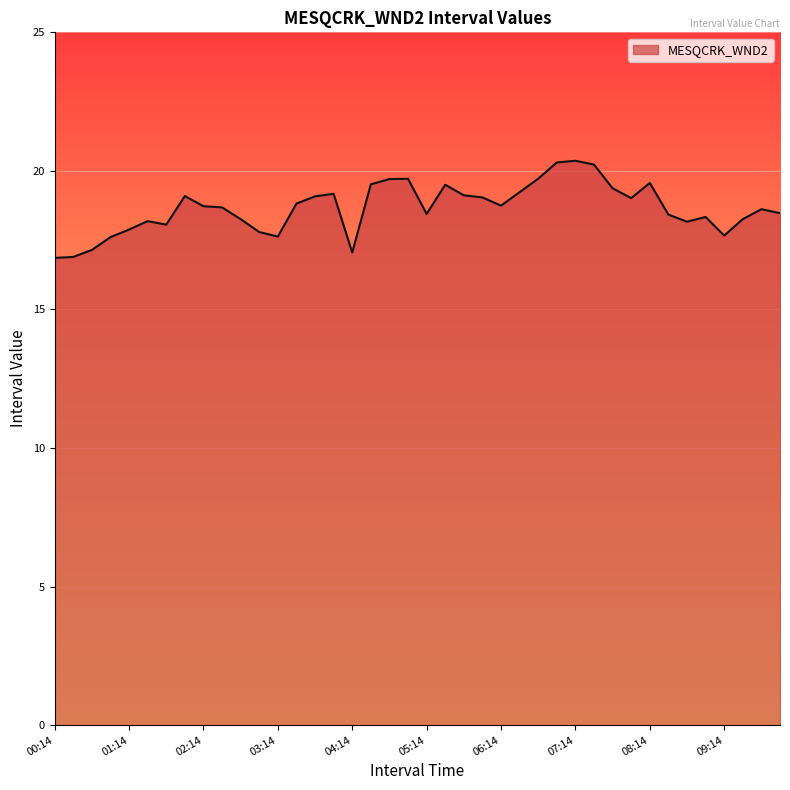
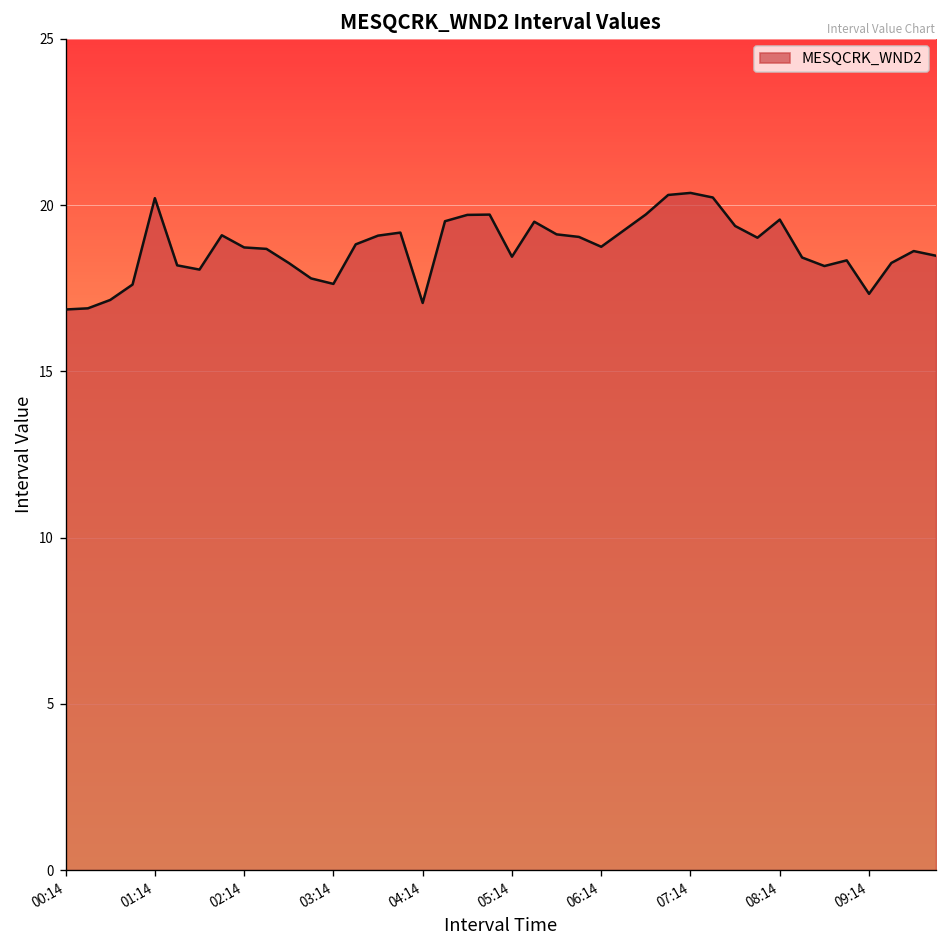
01:14: 17.9 -> 20.2
09:14: 17.7 -> 17.3
